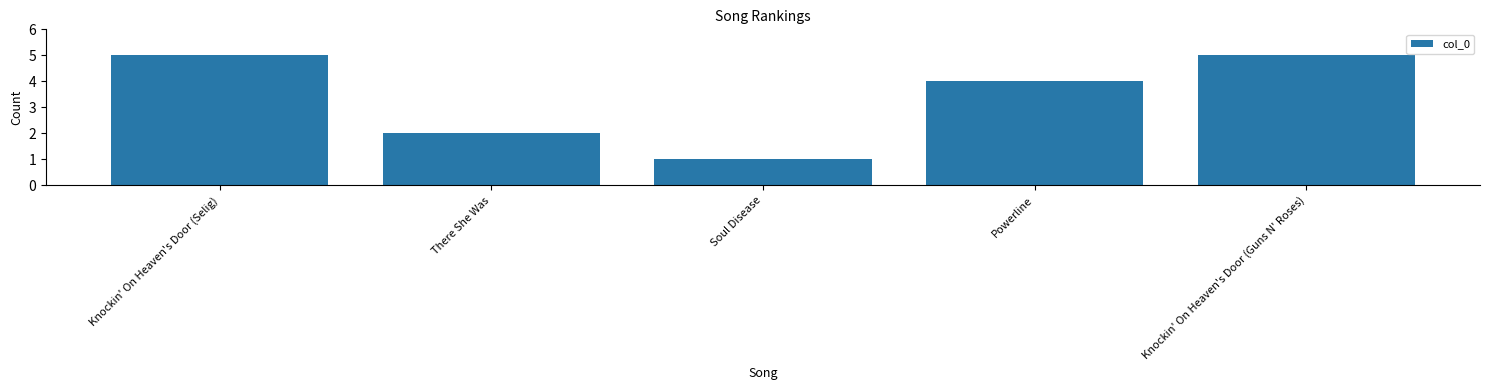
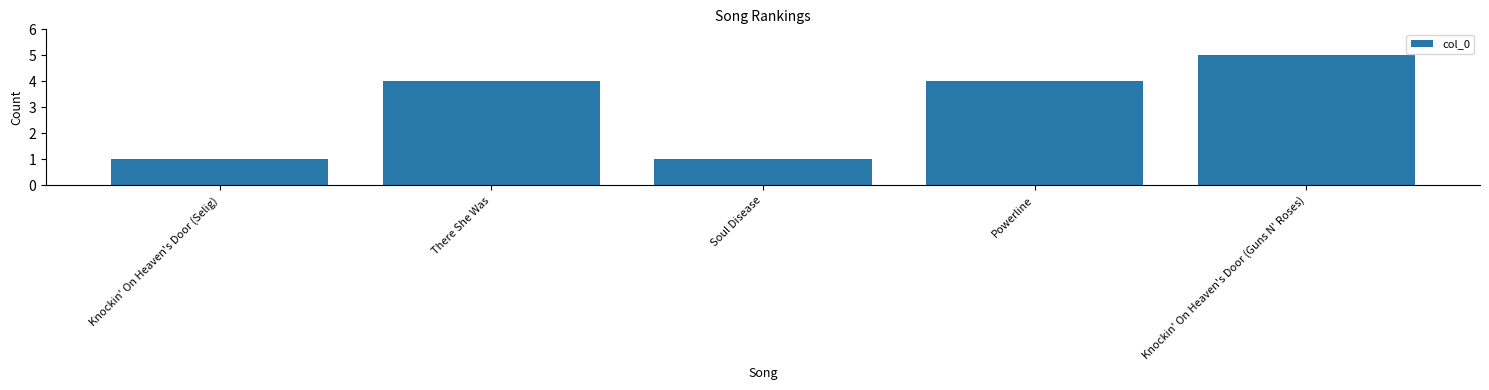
Knockin' On Heaven's Door (Selig): 5 -> 1
There She Was: 2 -> 4
